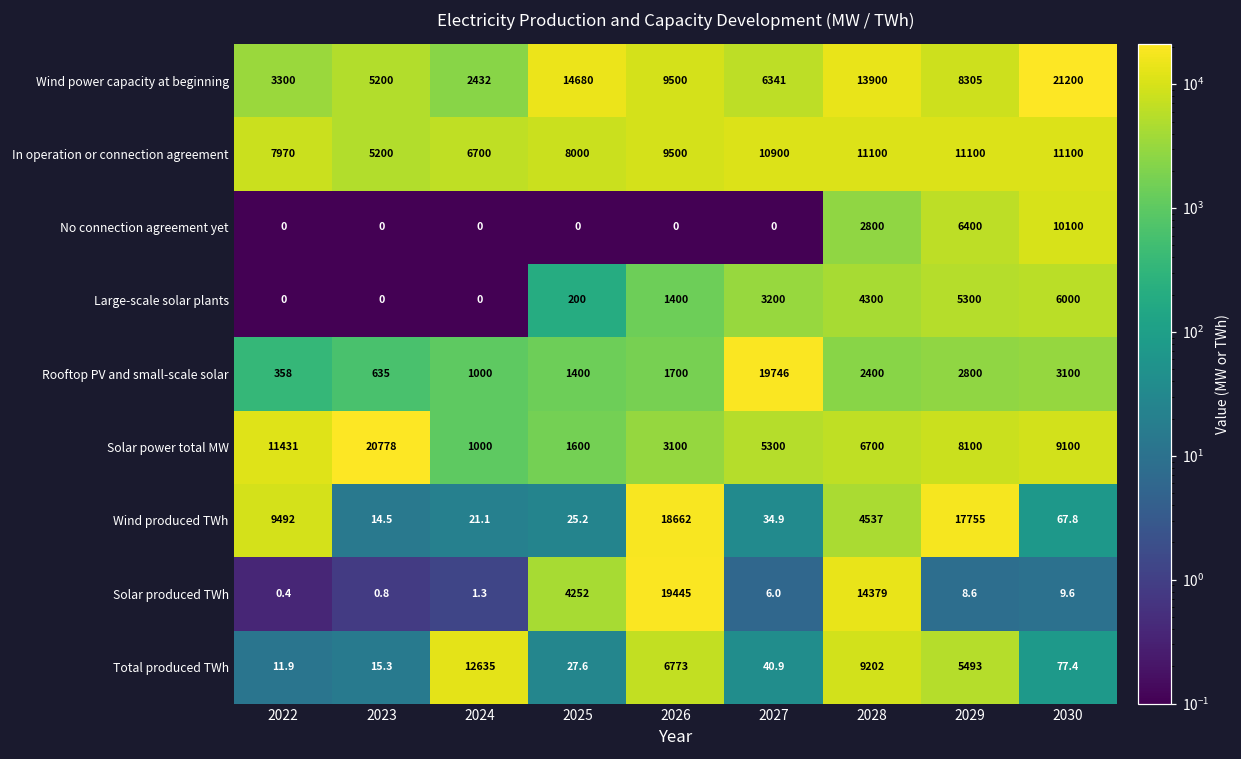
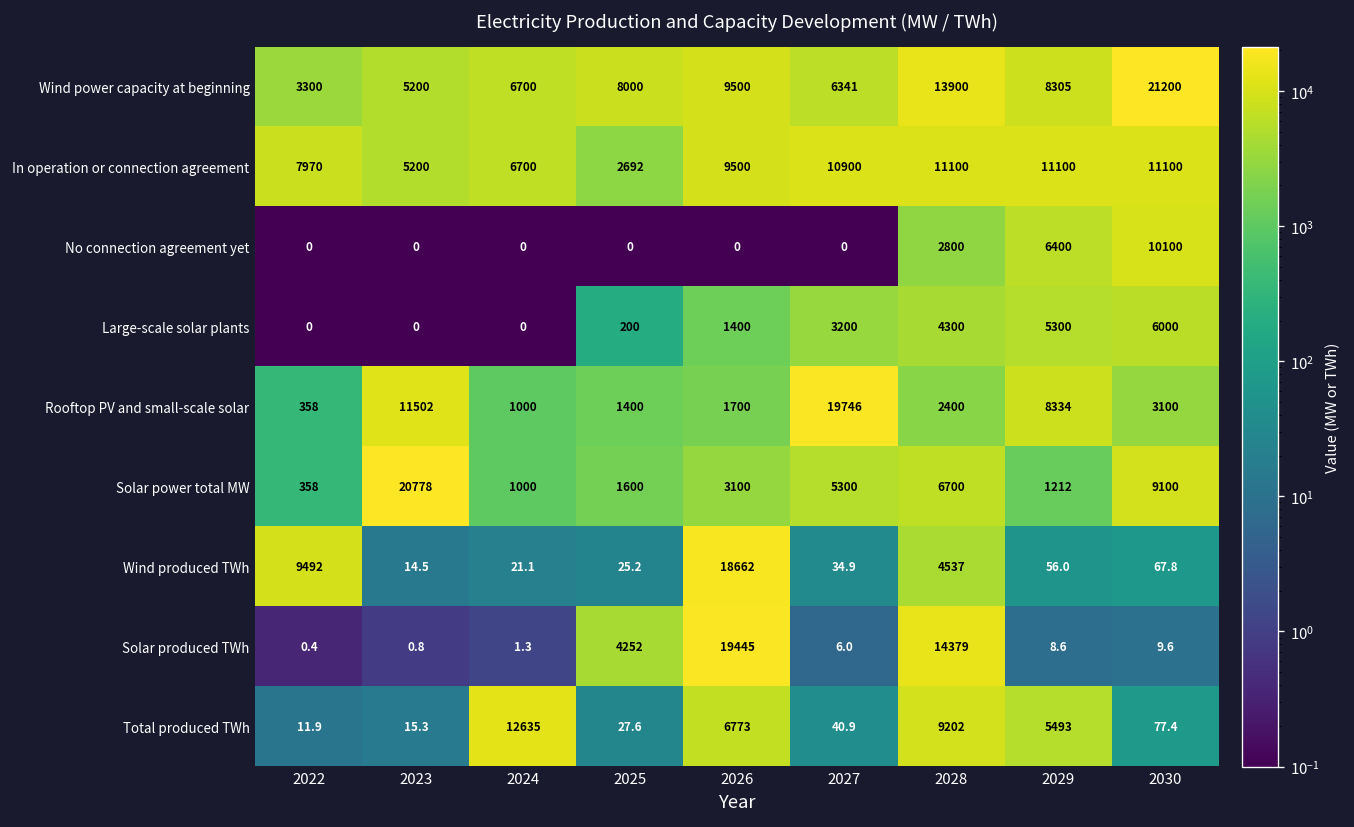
Wind power capacity at beginning, 2024: 2432 -> 6700
Wind power capacity at beginning, 2025: 14680 -> 8000
In operation or connection agreement, 2025: 8000 -> 2692
Rooftop PV and small-scale solar, 2023: 635 -> 11502
Rooftop PV and small-scale solar, 2029: 2800 -> 8334
Solar power total MW, 2022: 11431 -> 358
Solar power total MW, 2029: 8100 -> 1212
Wind produced TWh, 2029: 17755 -> 56.0
